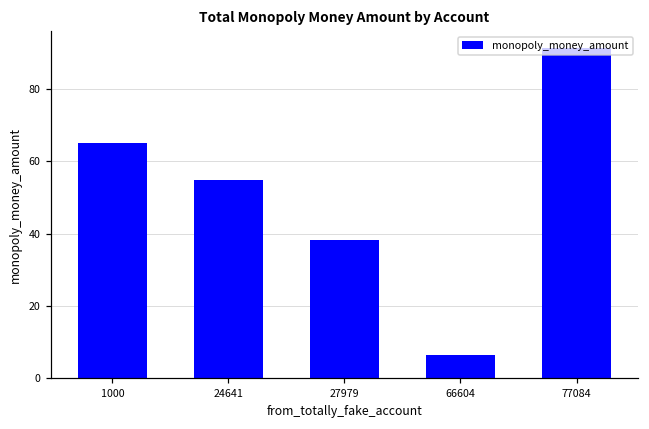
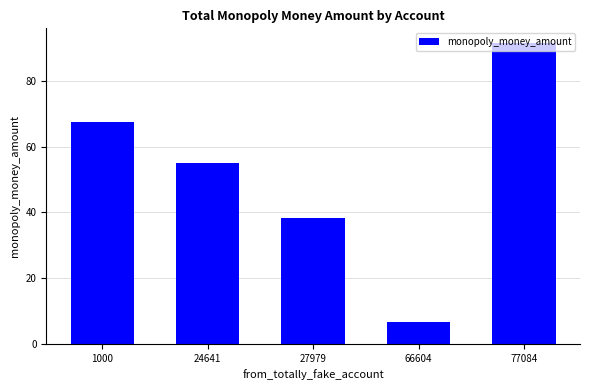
1000: 65 -> 68
